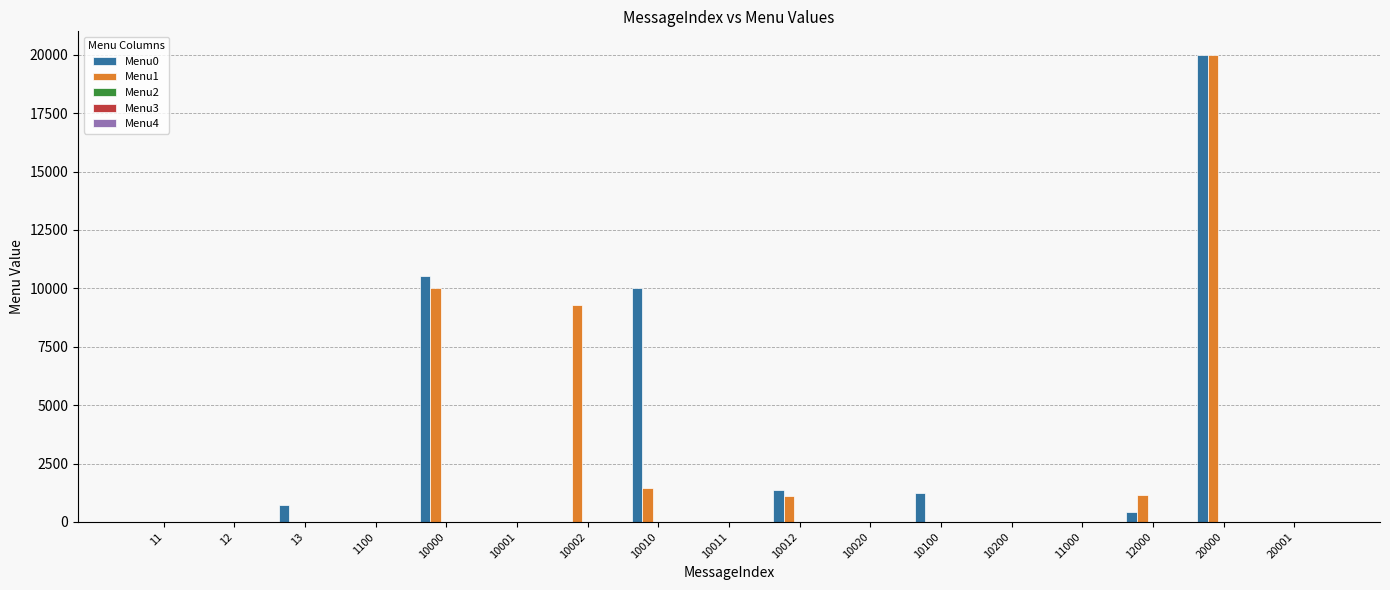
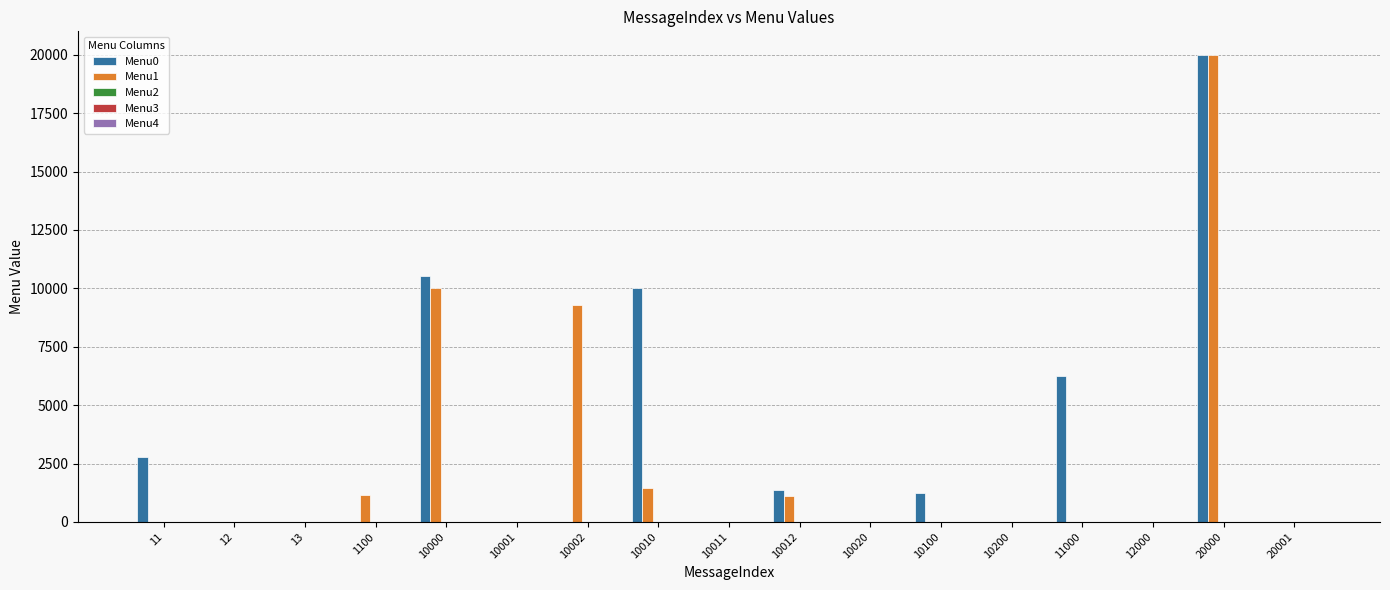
Menu0, 11: 0 -> 2800
Menu0, 13: 700 -> 0
Menu1, 1100: 0 -> 1200
Menu0, 11000: 0 -> 6200
Menu0, 12000: 400 -> 0
Menu1, 12000: 1100 -> 0
